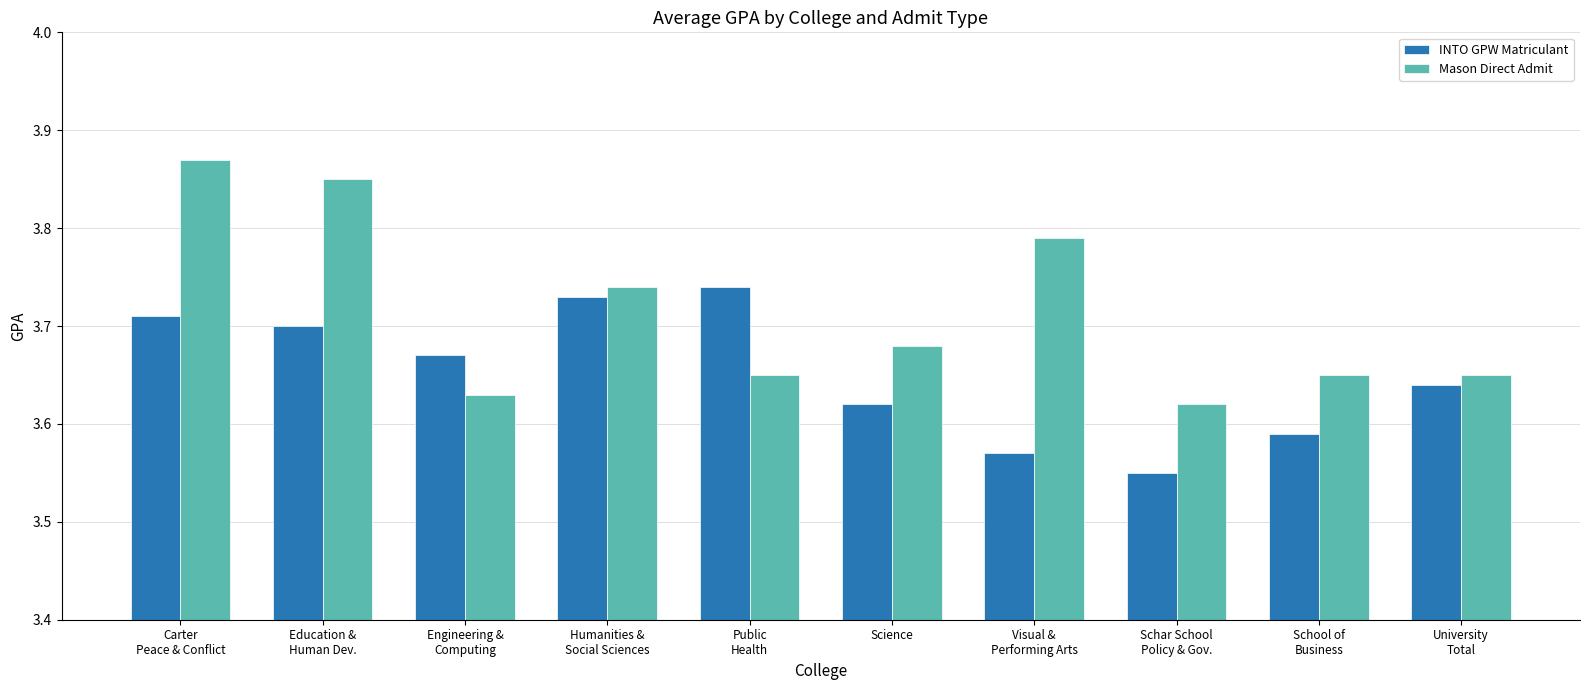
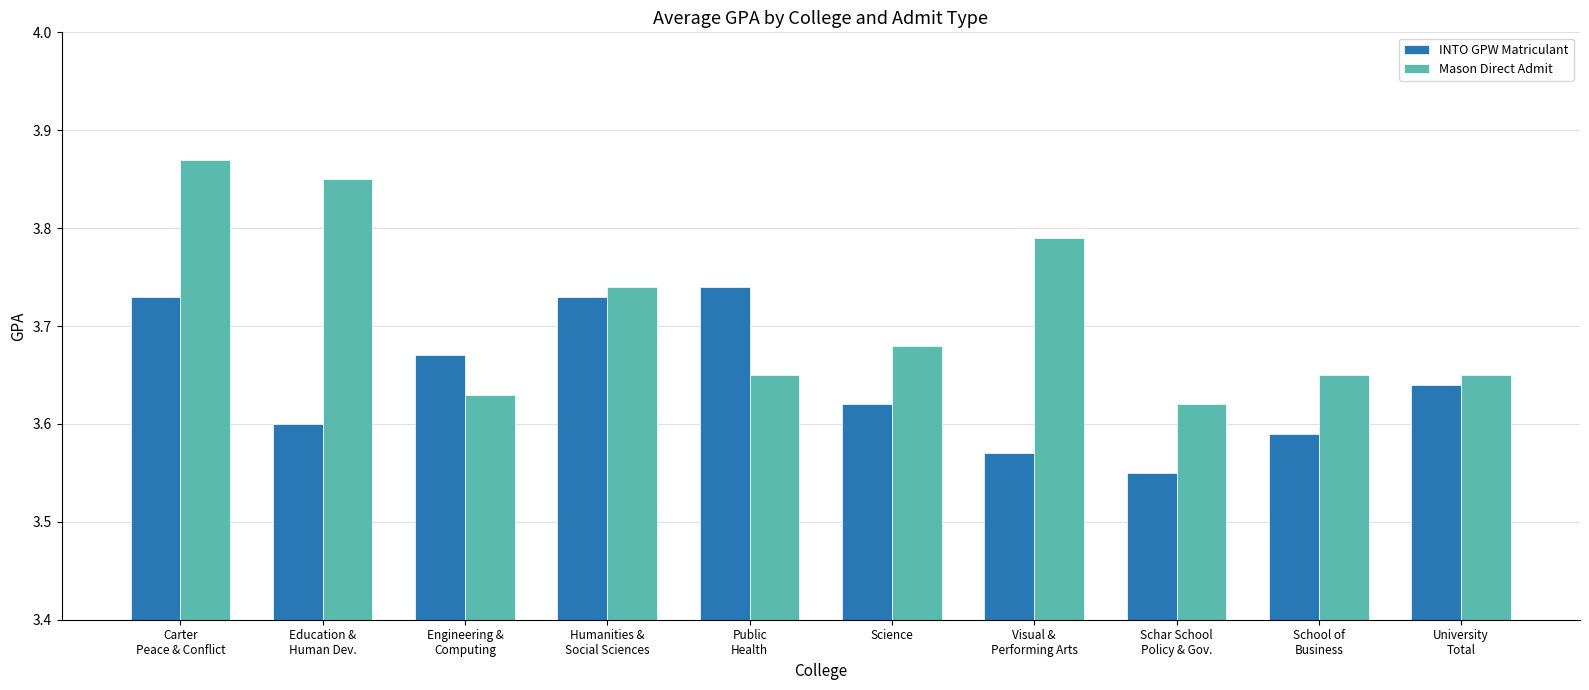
INTO GPW Matriculant, Carter Peace & Conflict: 3.71 -> 3.73
INTO GPW Matriculant, Education & Human Dev.: 3.7 -> 3.6
